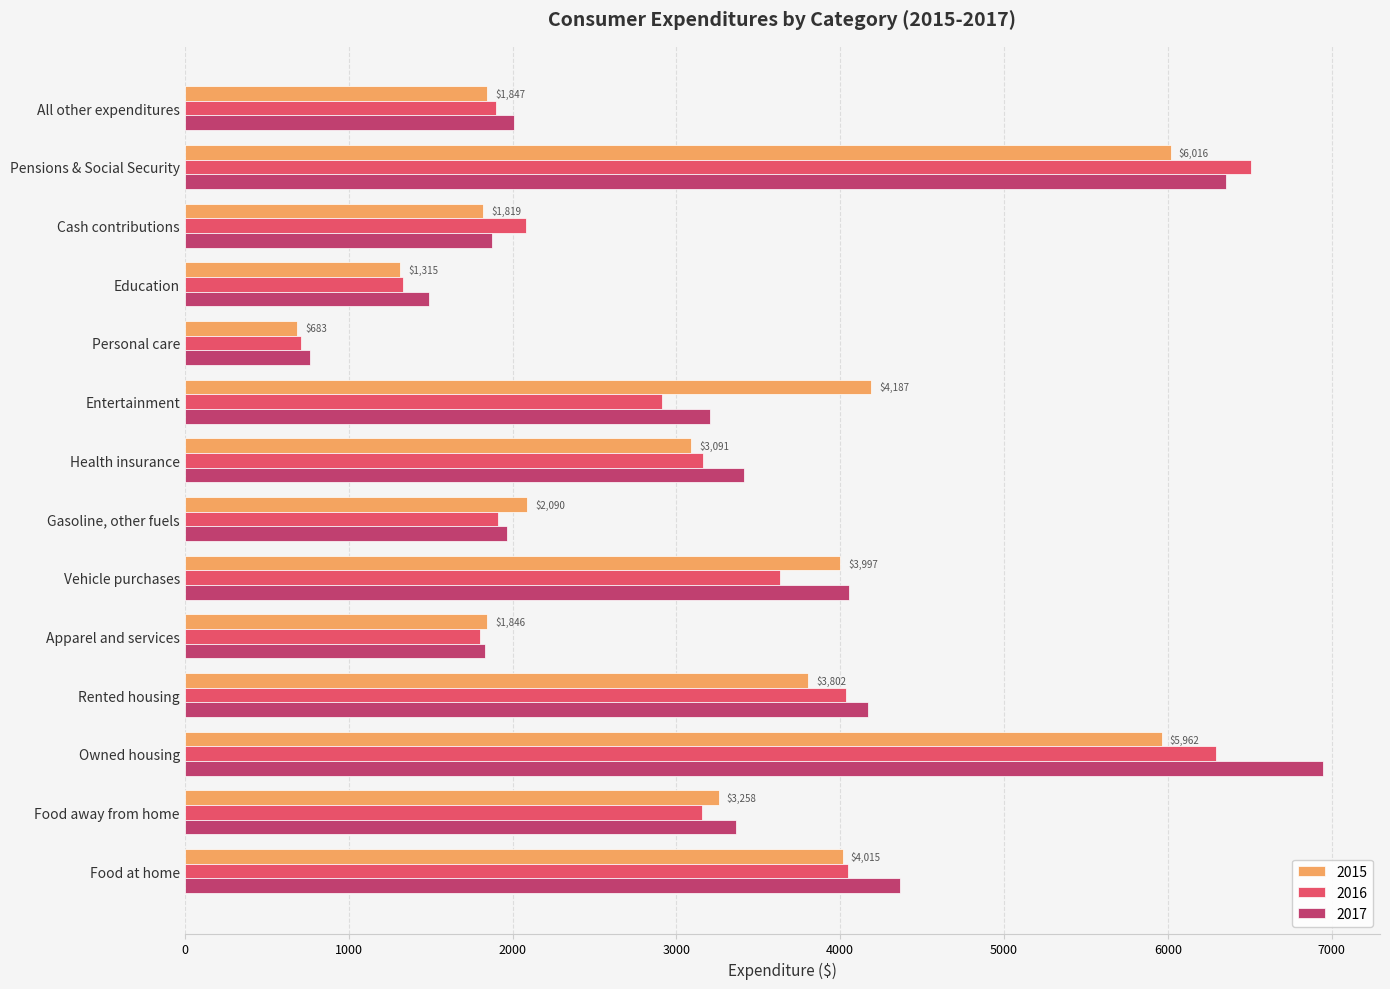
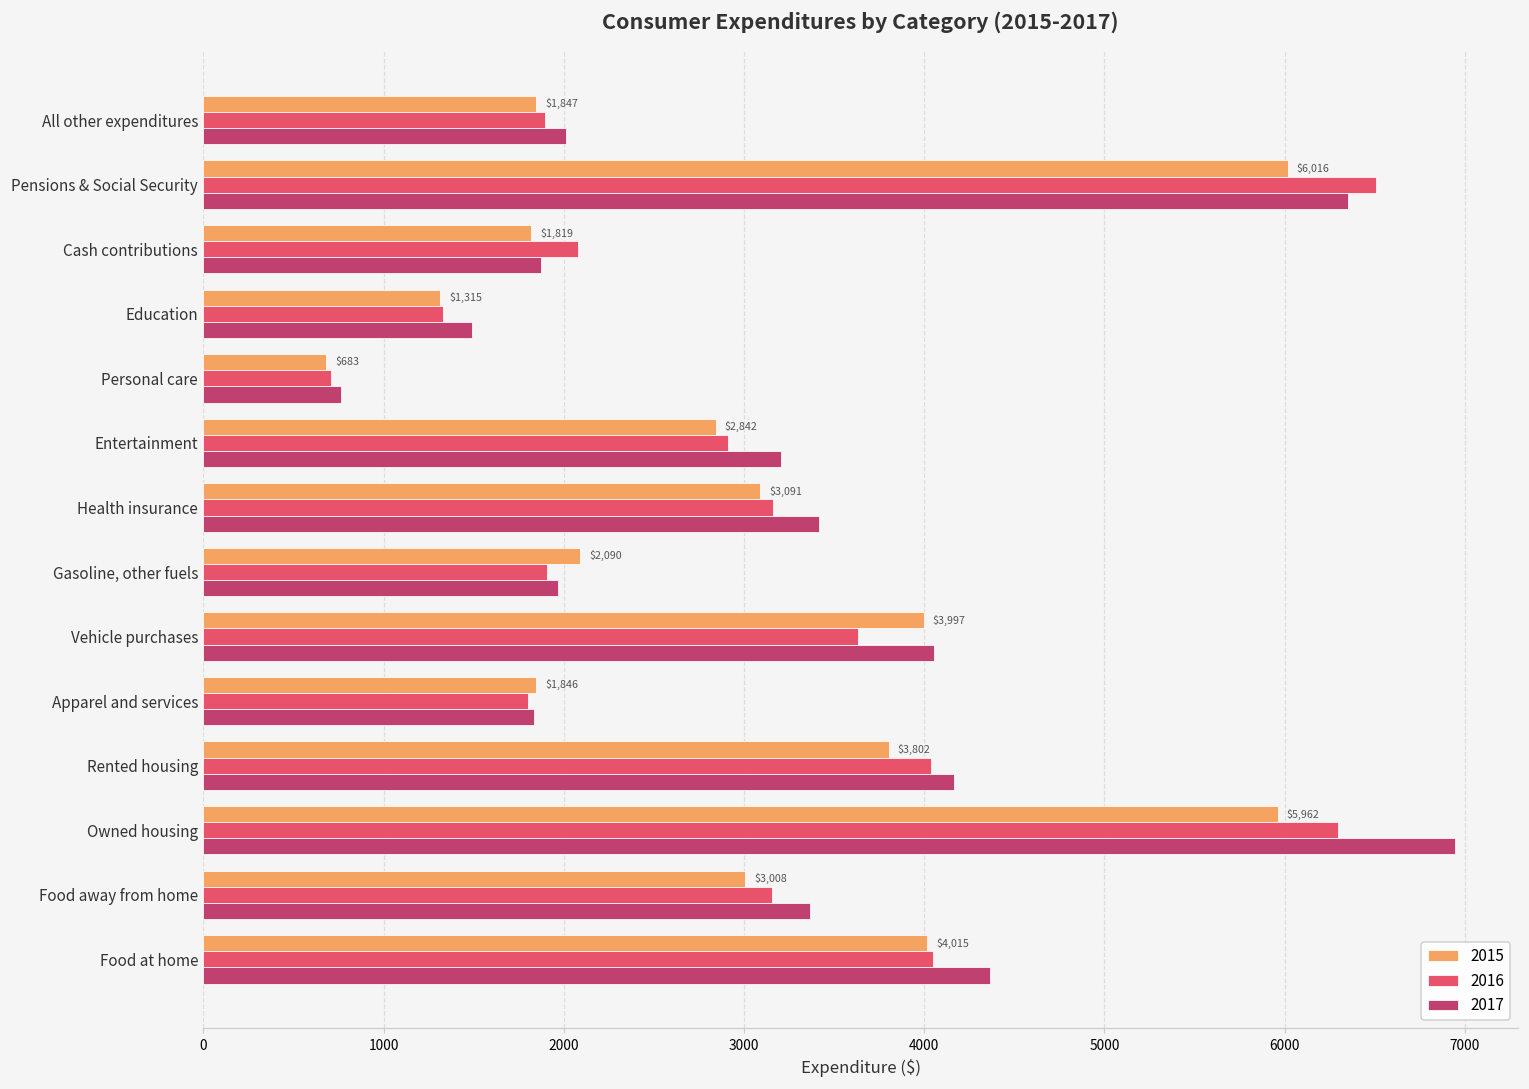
2015, Entertainment: $4,187 -> $2,842
2015, Food away from home: $3,258 -> $3,008
